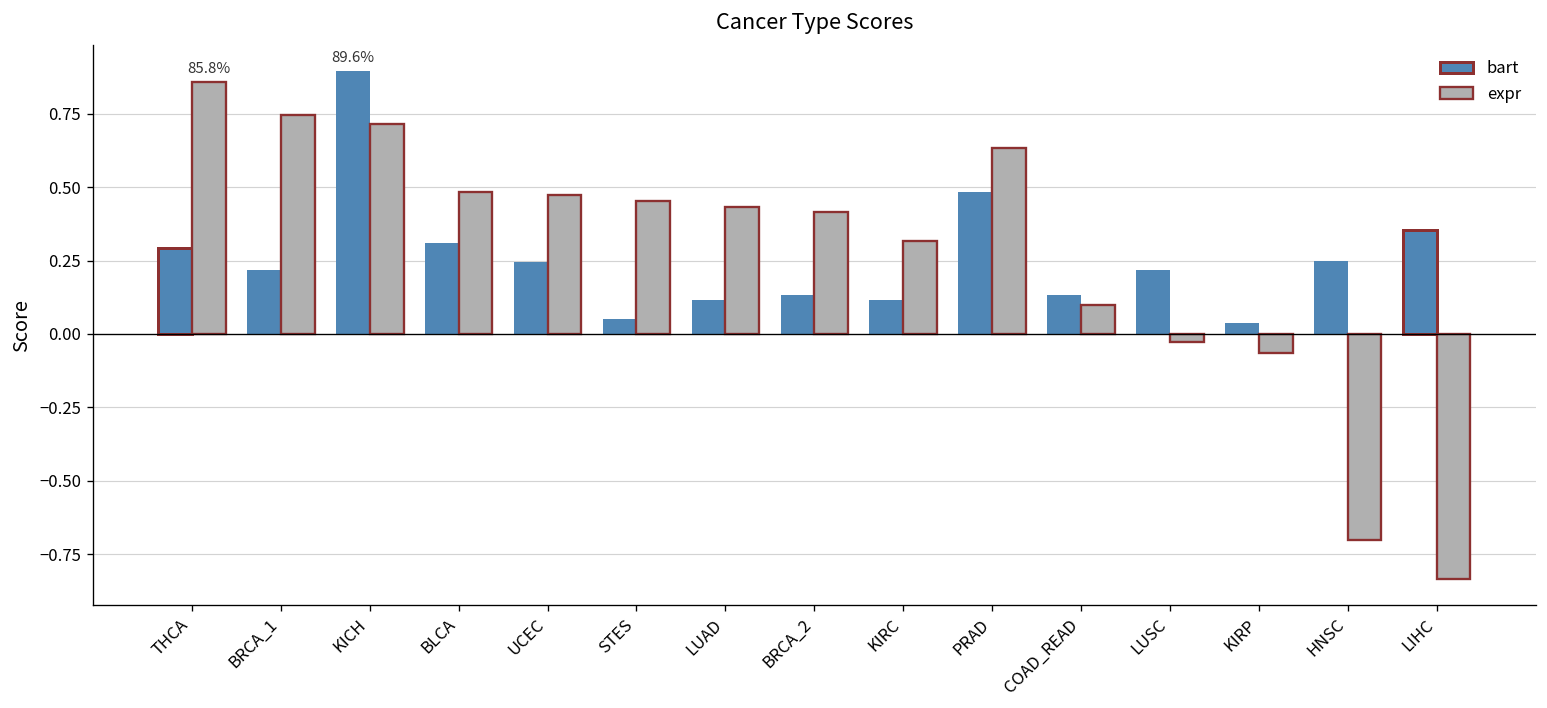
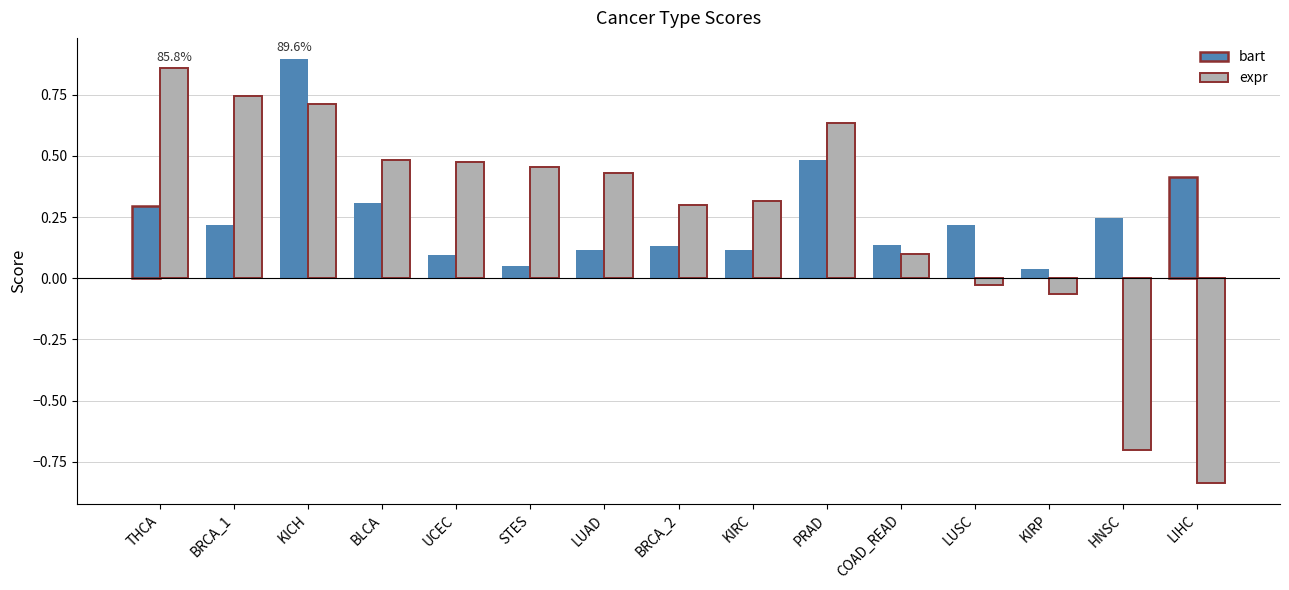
bart, UCEC: 0.24 -> 0.10
expr, BRCA_2: 0.42 -> 0.30
bart, LIHC: 0.35 -> 0.42
